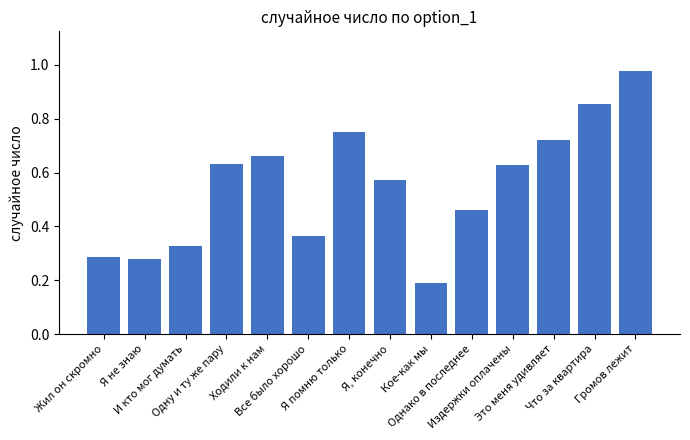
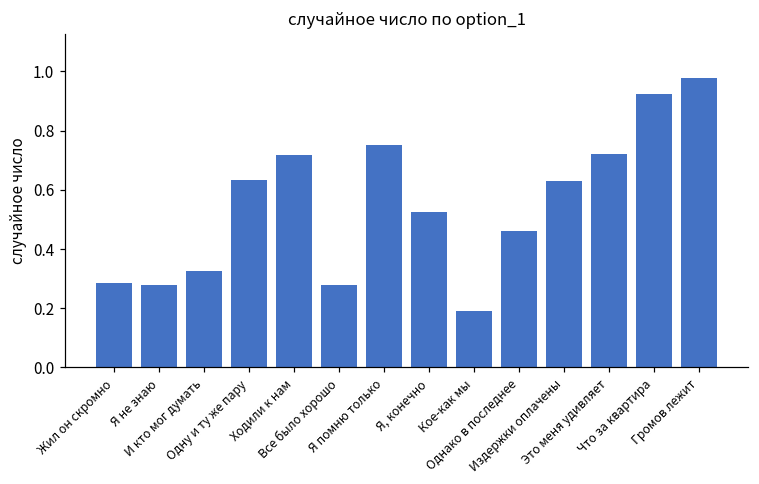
Ходили к нам: 0.66 -> 0.72
Все было хорошо: 0.36 -> 0.28
Я, конечно: 0.57 -> 0.52
Что за квартира: 0.85 -> 0.92
